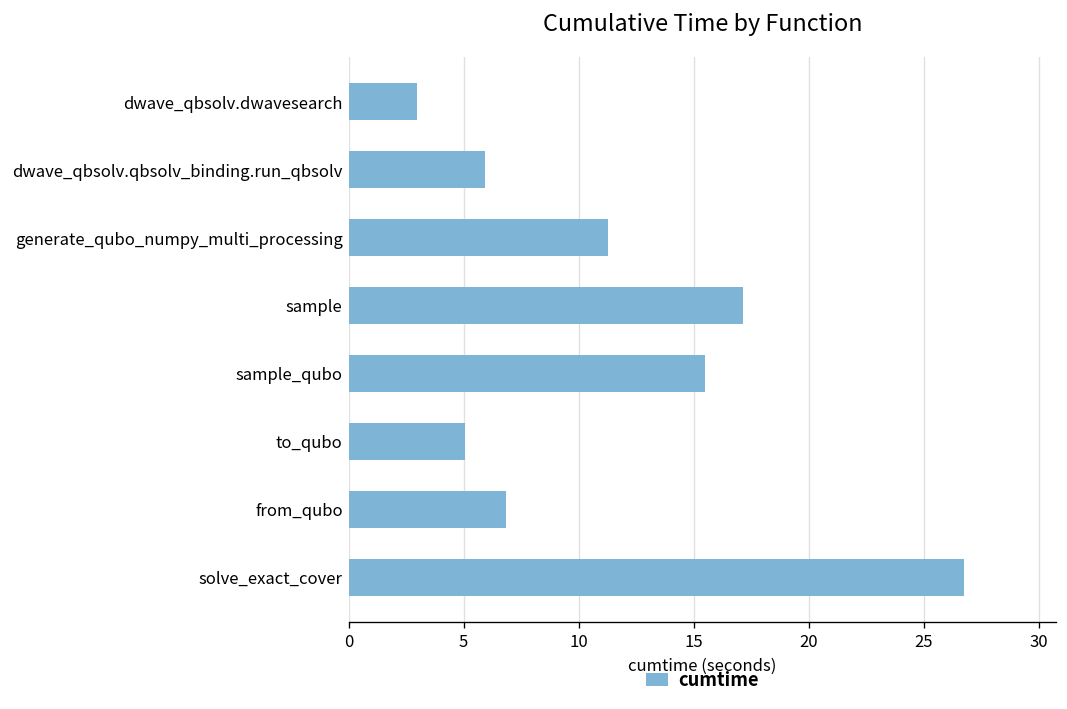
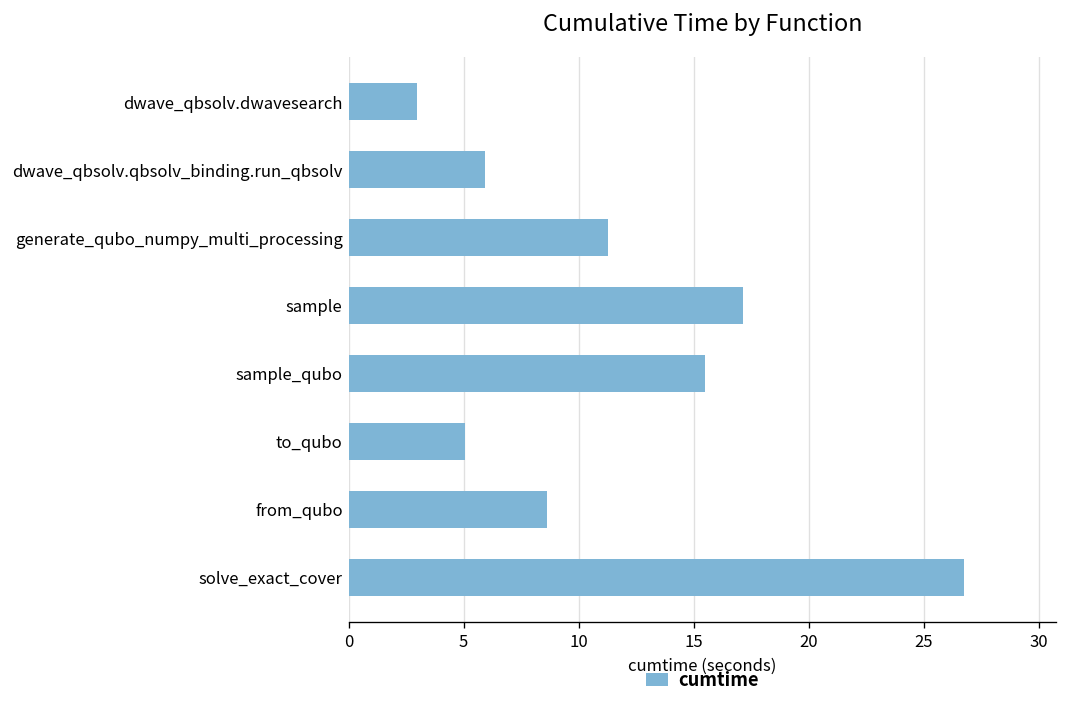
from_qubo: 6.9 -> 8.6
